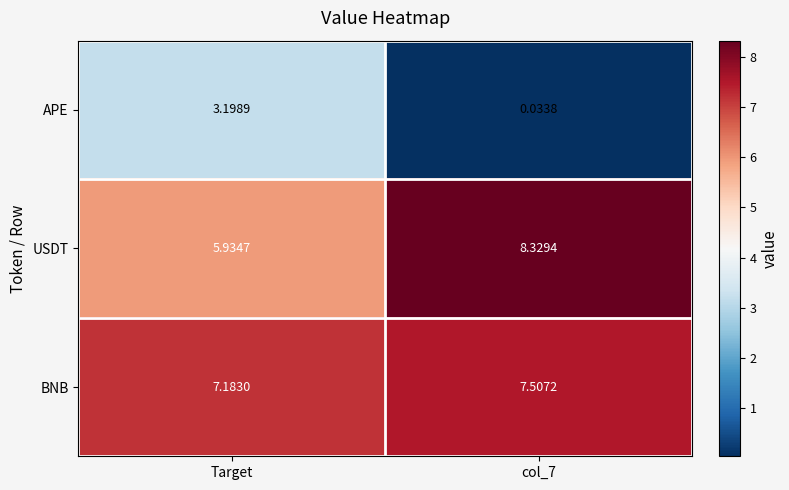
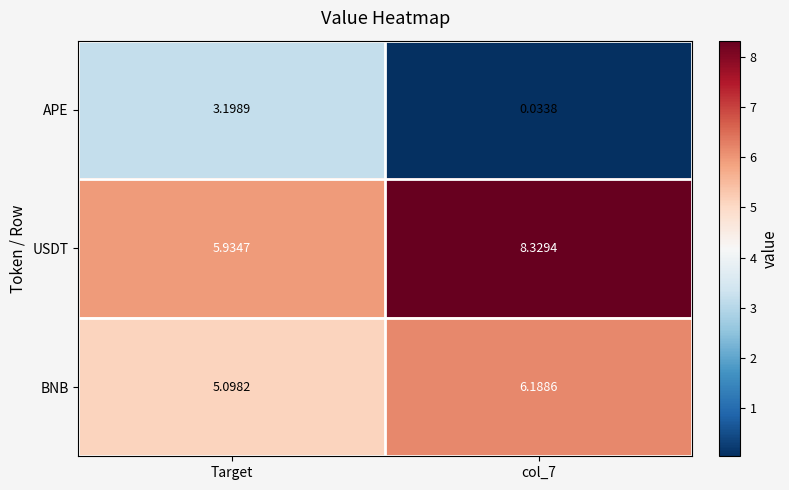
BNB, Target: 7.1830 -> 5.0982
BNB, col_7: 7.5072 -> 6.1886
